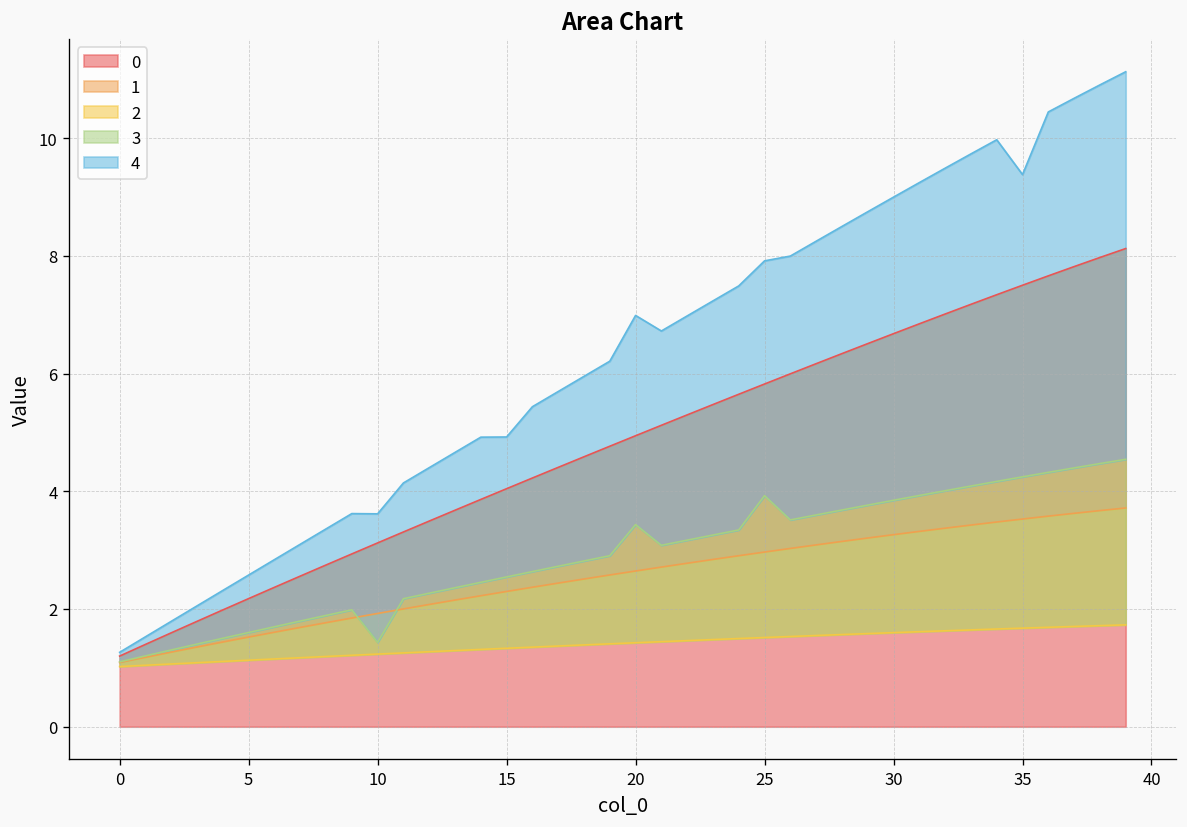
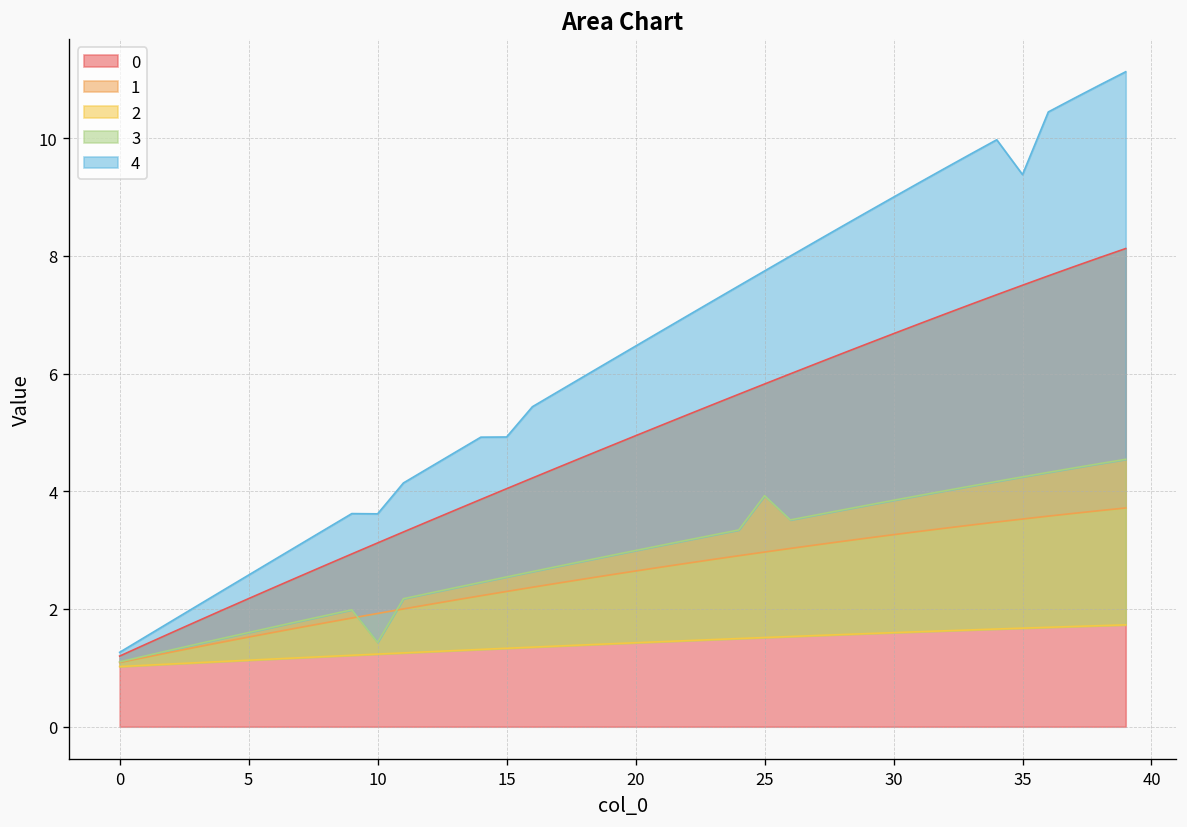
3, 20: 3.4 -> 3.0
4, 20: 7.0 -> 6.5
4, 25: 7.9 -> 7.7
